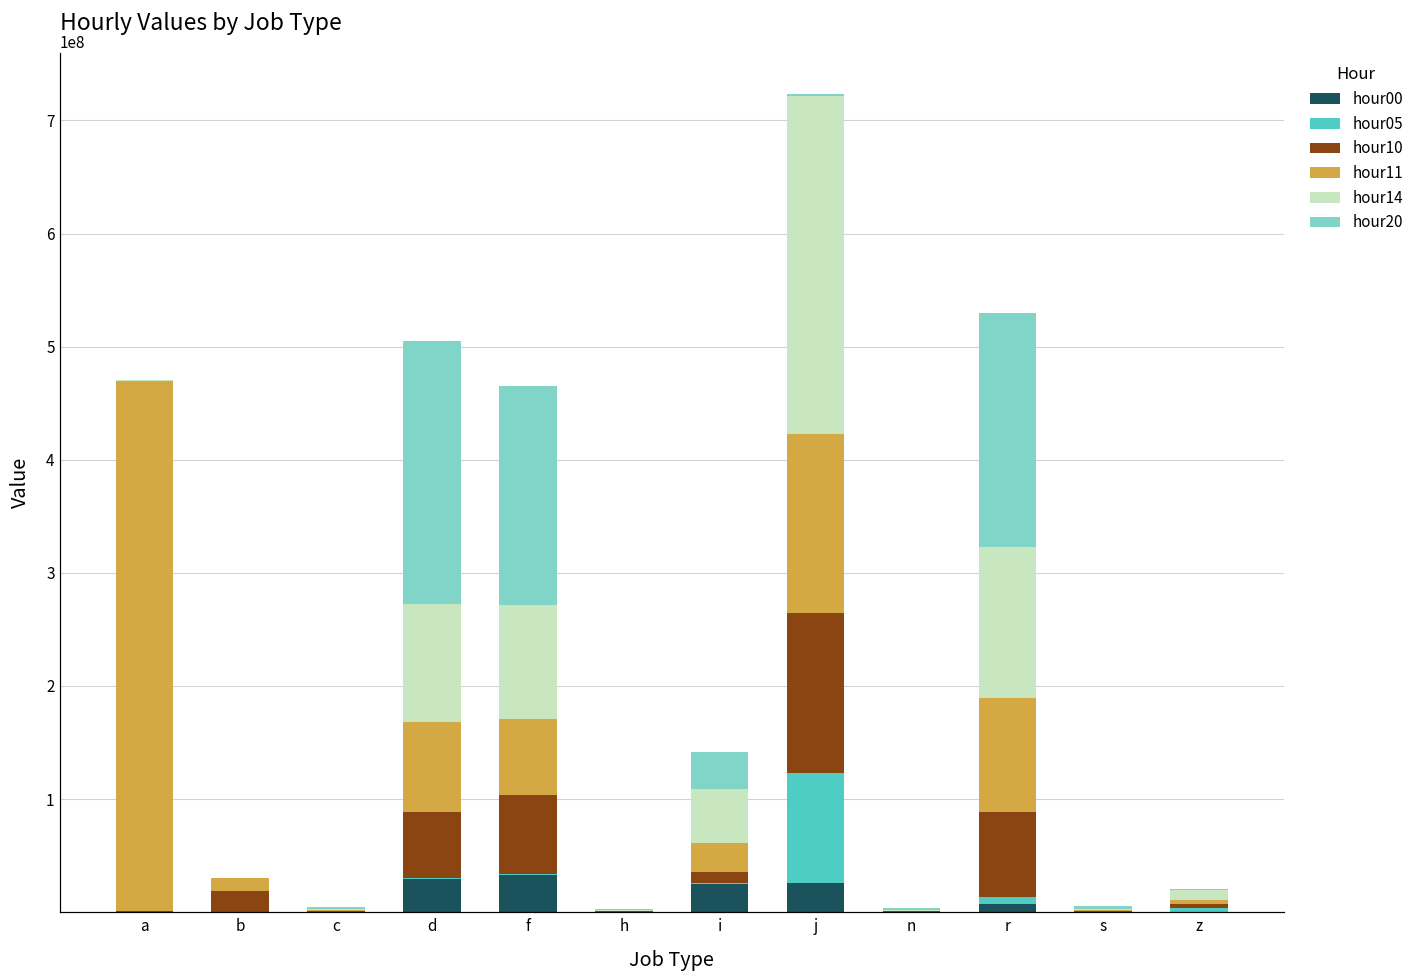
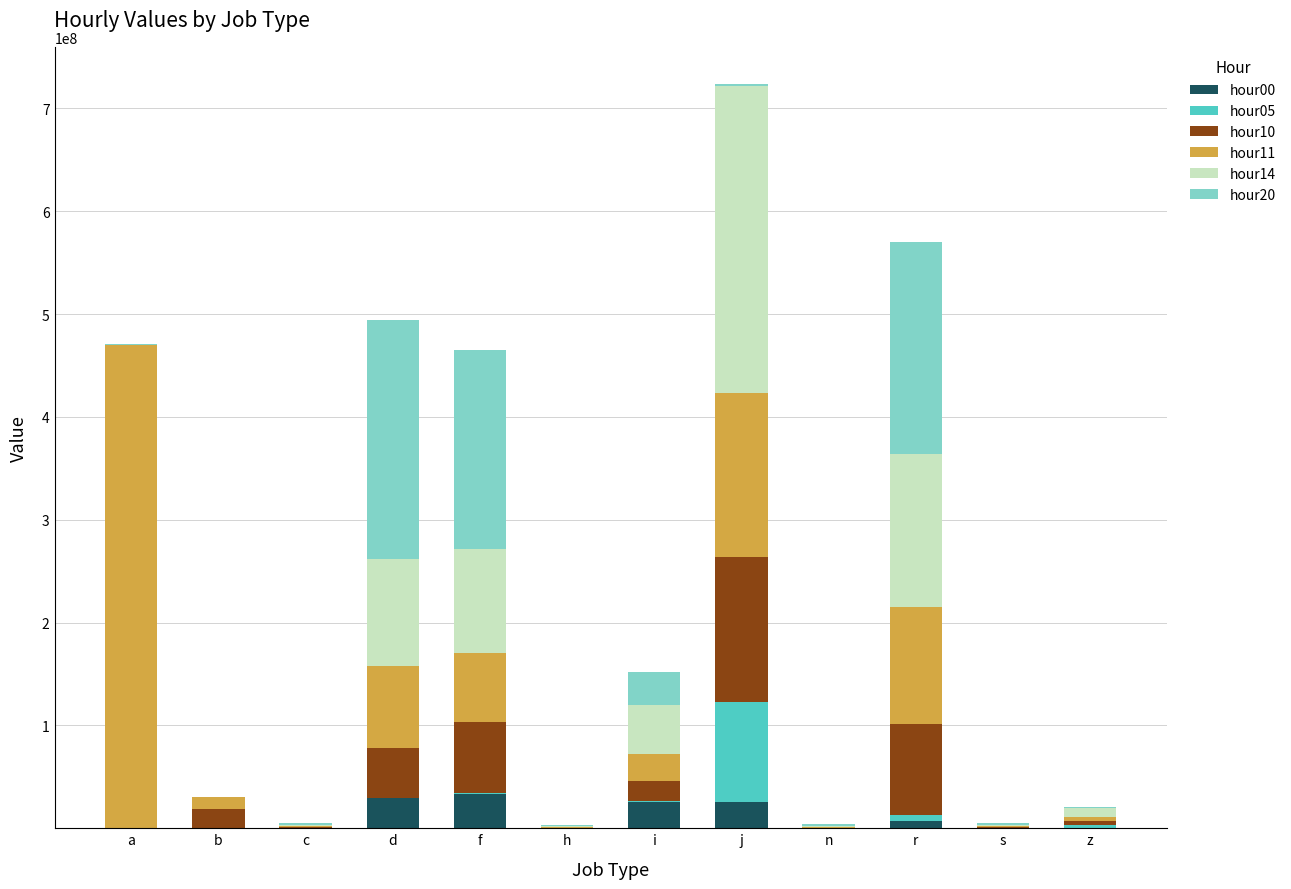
hour10, d: 59000000 -> 49000000
hour10, i: 9000000 -> 20000000
hour10, r: 75000000 -> 88000000
hour11, r: 100000000 -> 114000000
hour14, r: 134000000 -> 148000000
